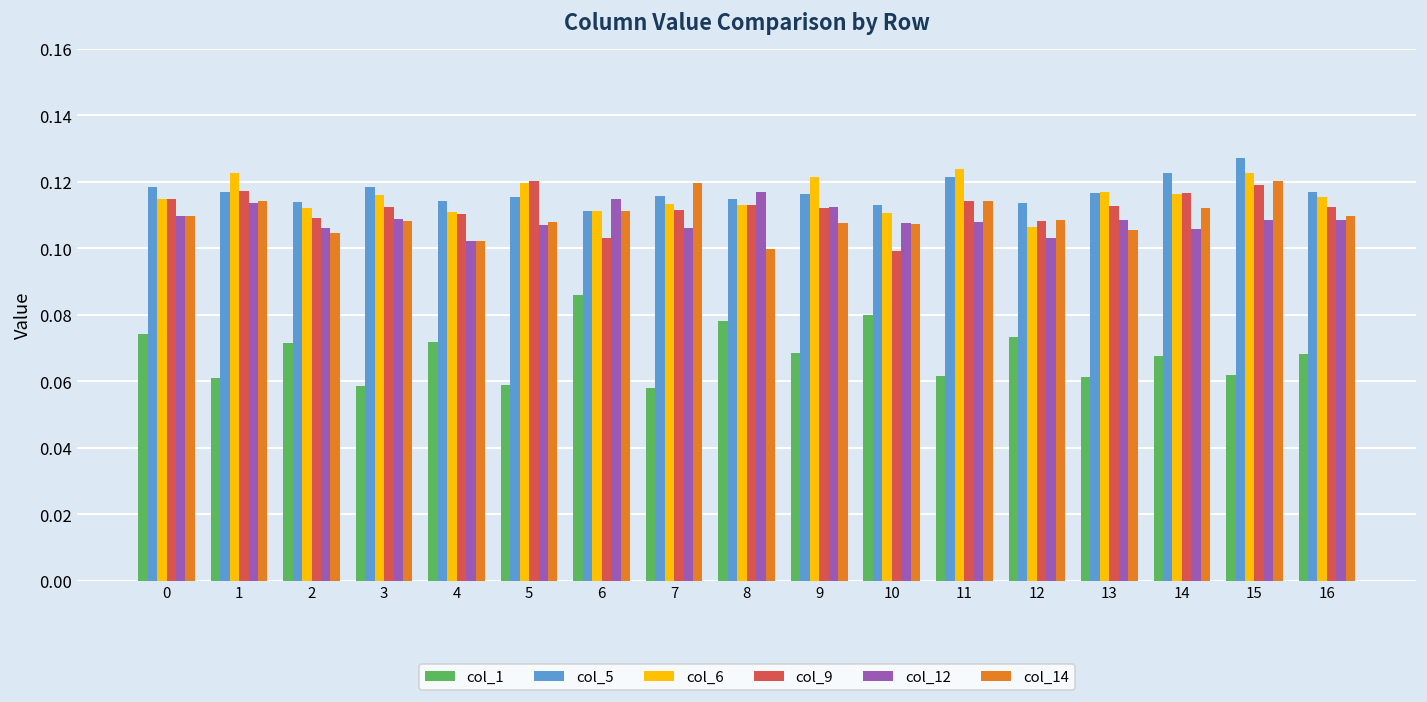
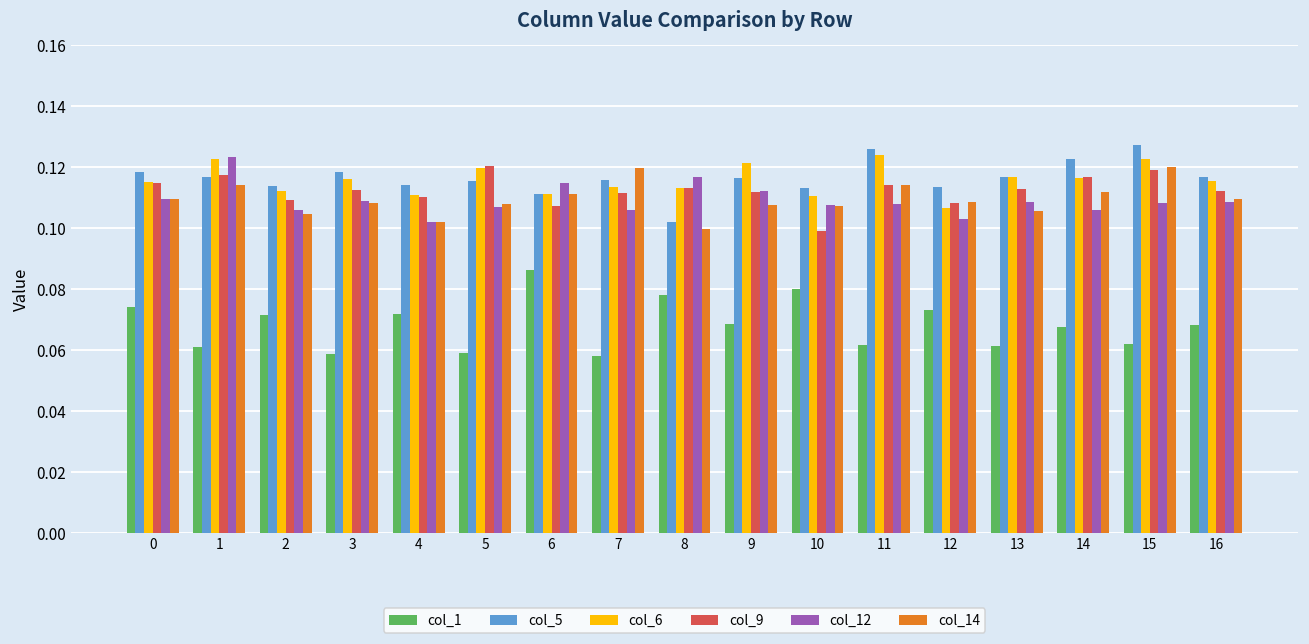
col_12, 1: 0.114 -> 0.123
col_9, 6: 0.103 -> 0.107
col_5, 8: 0.115 -> 0.102
col_5, 11: 0.122 -> 0.126
